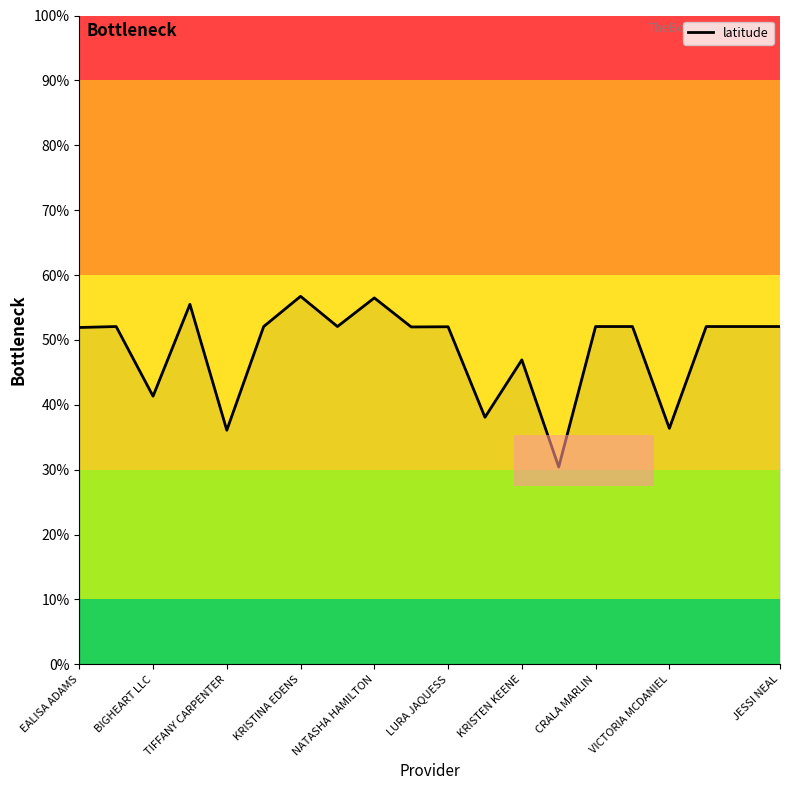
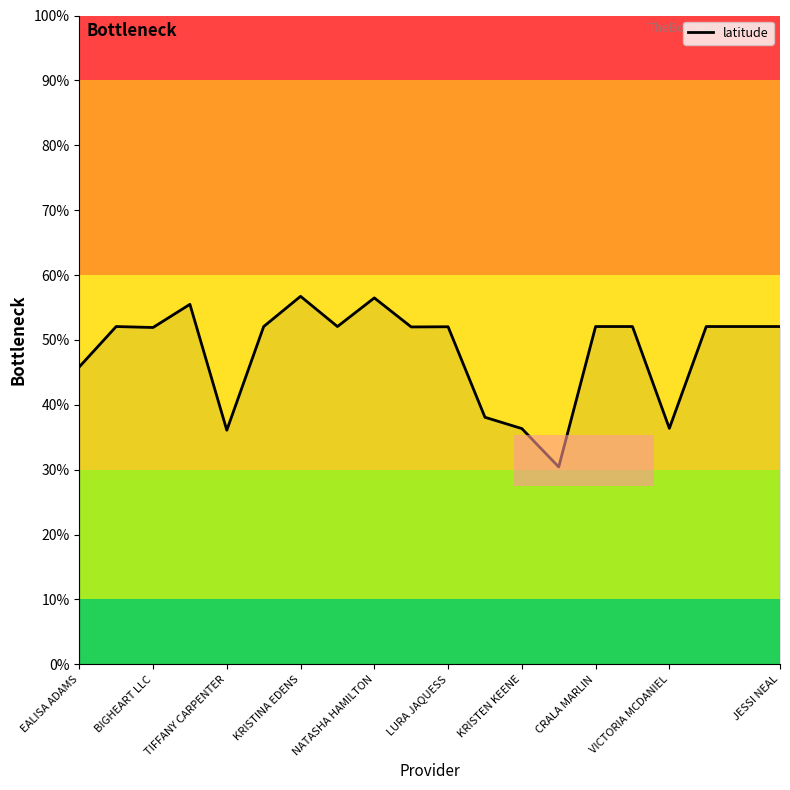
EALISA ADAMS: 52% -> 46%
BIGHEART LLC: 41% -> 52%
KRISTEN KEENE: 47% -> 36%
